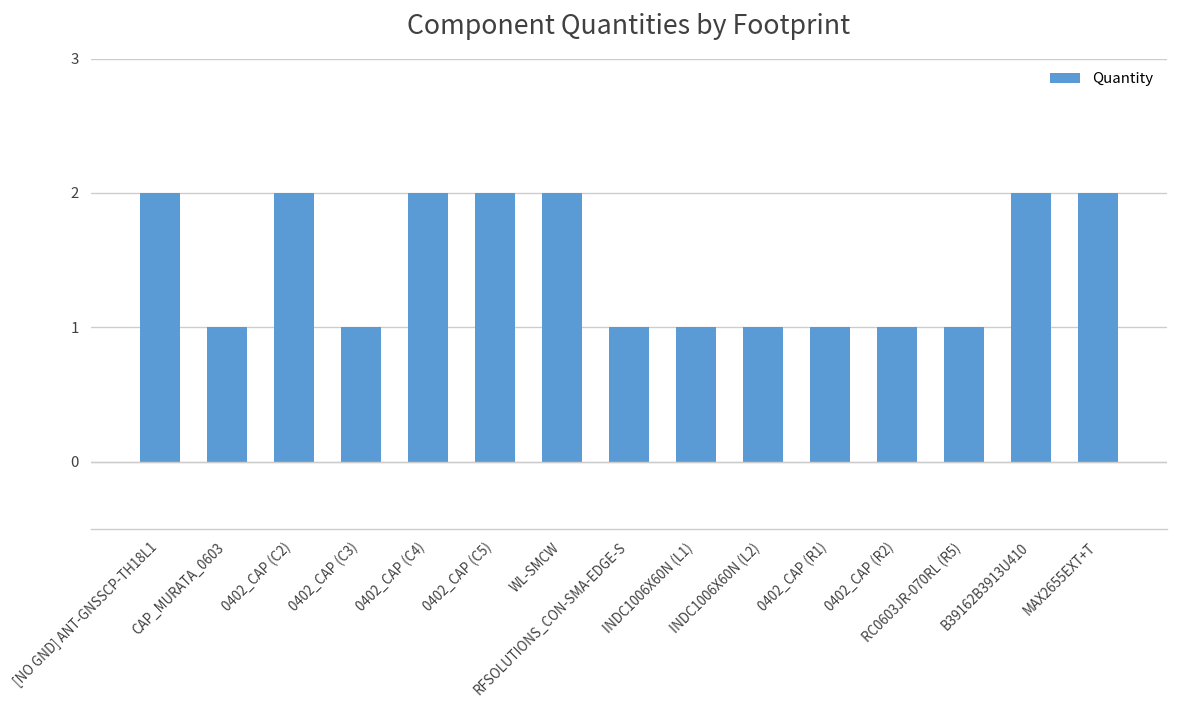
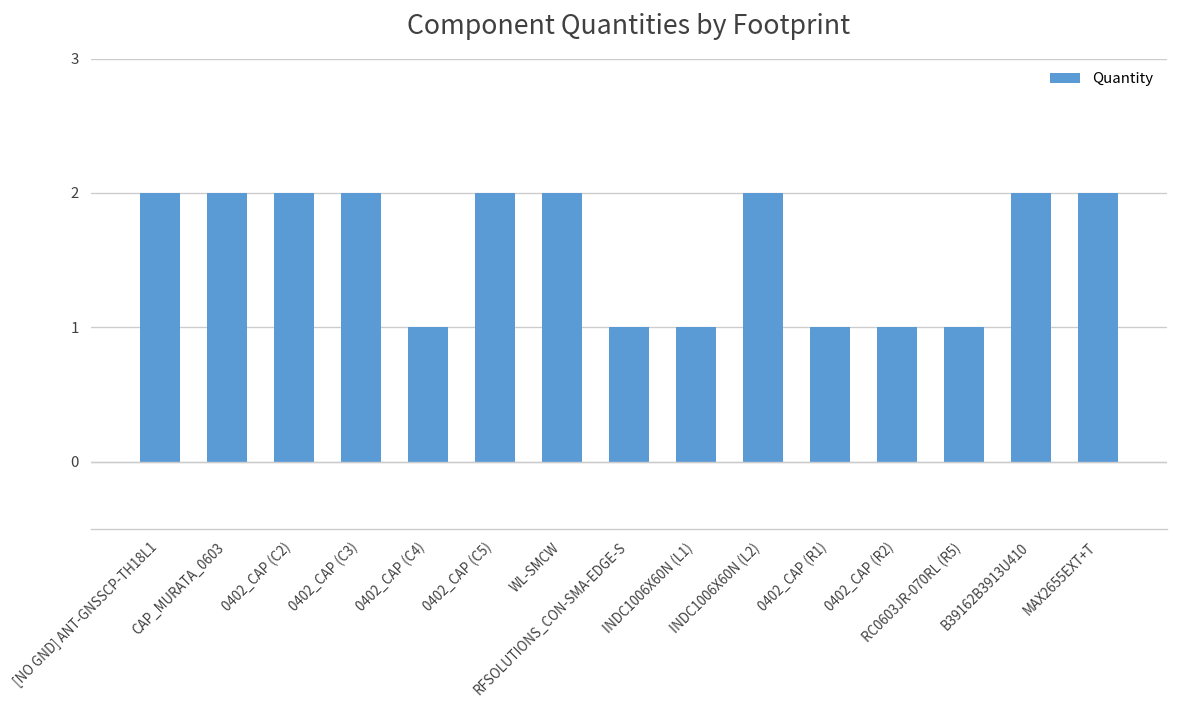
CAP_MURATA_0603: 1 -> 2
0402_CAP (C3): 1 -> 2
0402_CAP (C4): 2 -> 1
INDC1006X60N (L2): 1 -> 2
